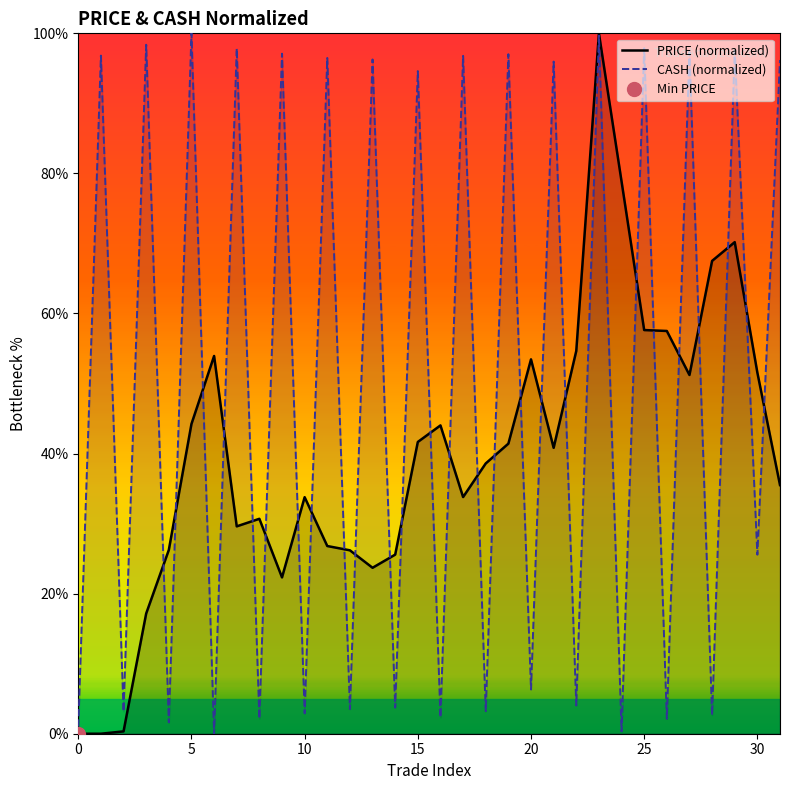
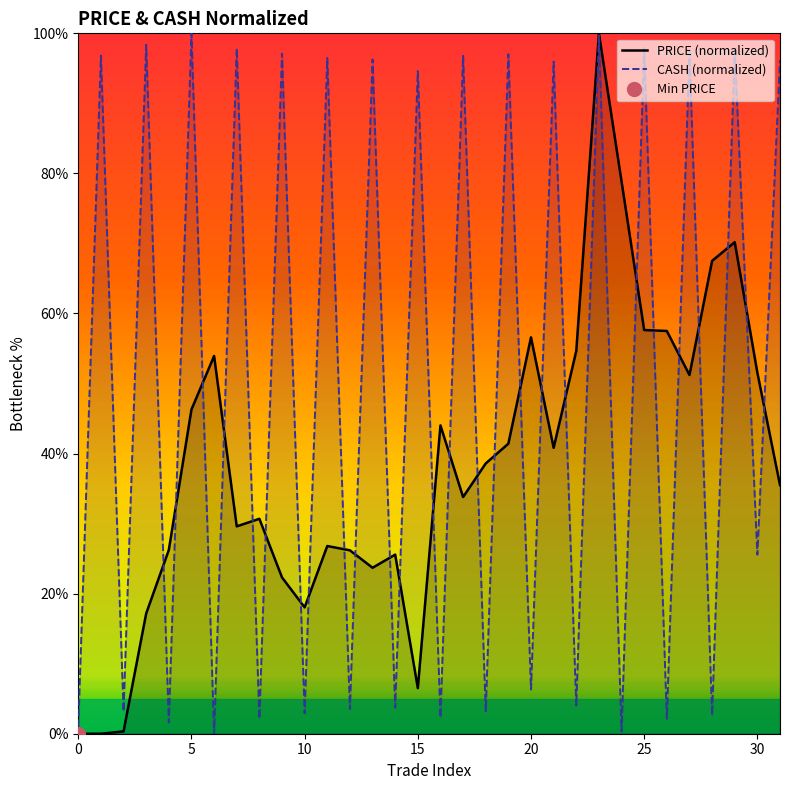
PRICE (normalized), 5: 44% -> 46%
PRICE (normalized), 10: 34% -> 18%
PRICE (normalized), 15: 42% -> 7%
PRICE (normalized), 20: 53% -> 57%
